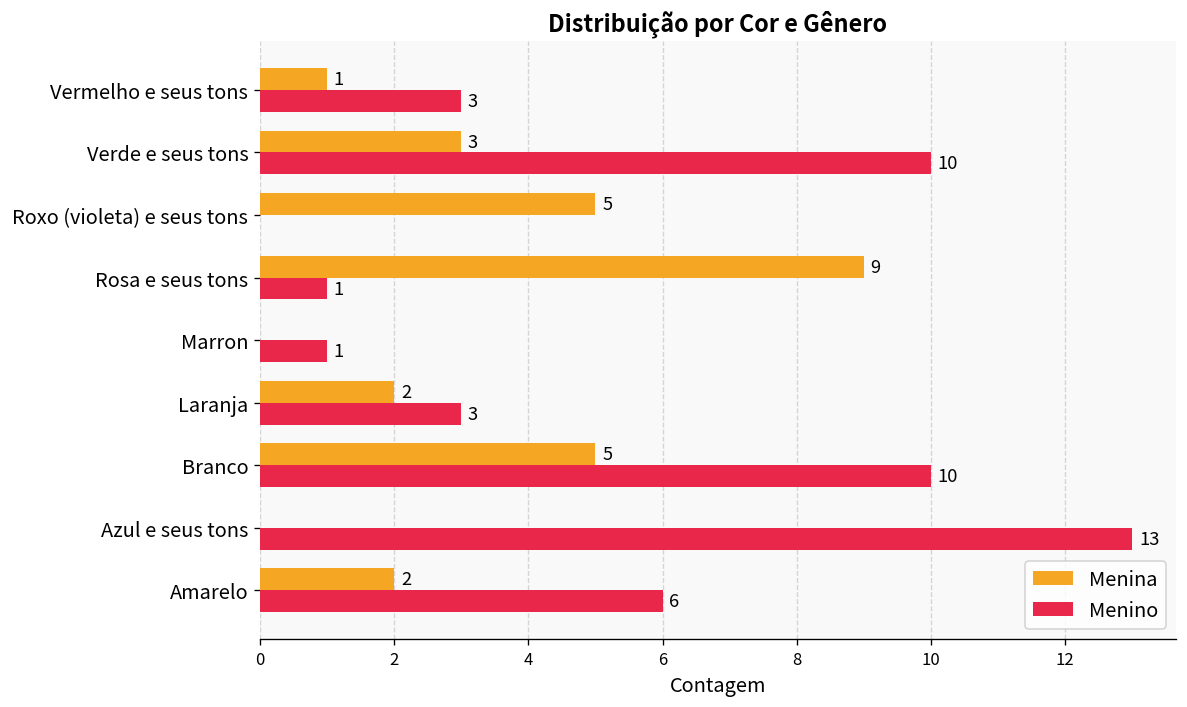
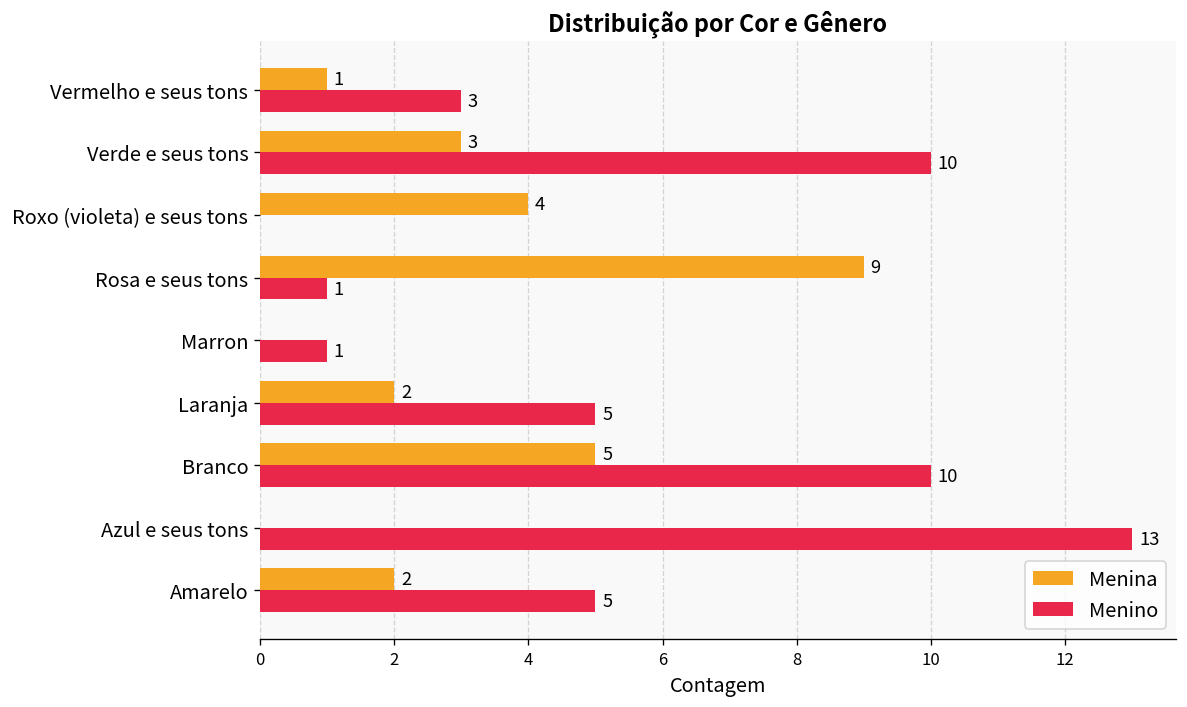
Menina, Roxo (violeta) e seus tons: 5 -> 4
Menino, Laranja: 3 -> 5
Menino, Amarelo: 6 -> 5
